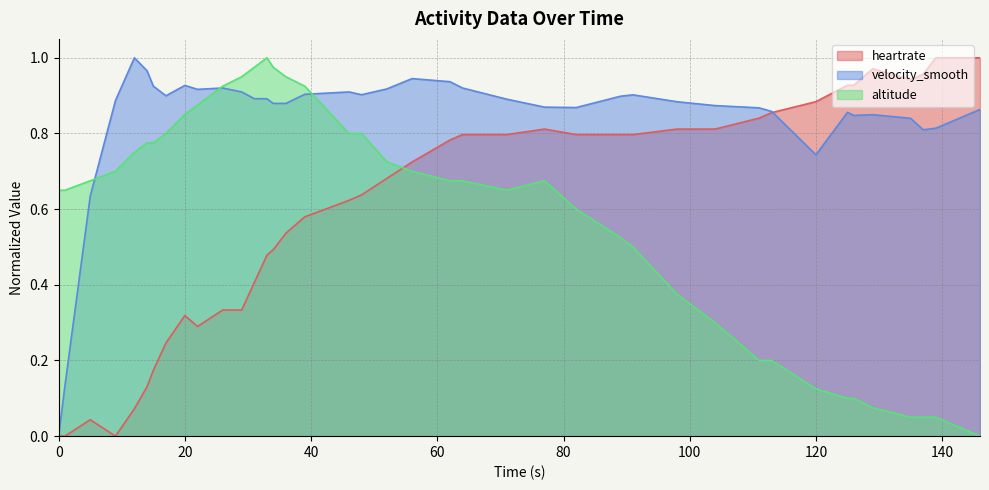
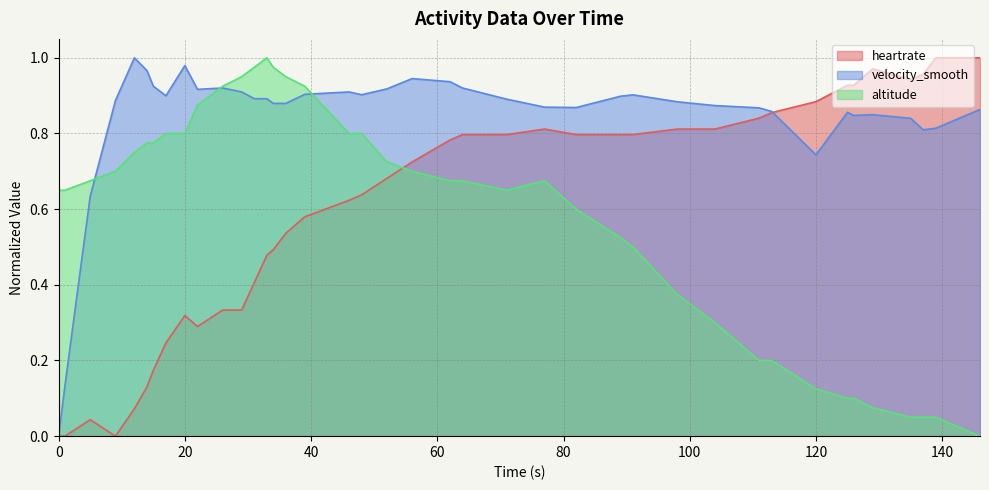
velocity_smooth, 20: 0.93 -> 0.98
altitude, 20: 0.85 -> 0.80
